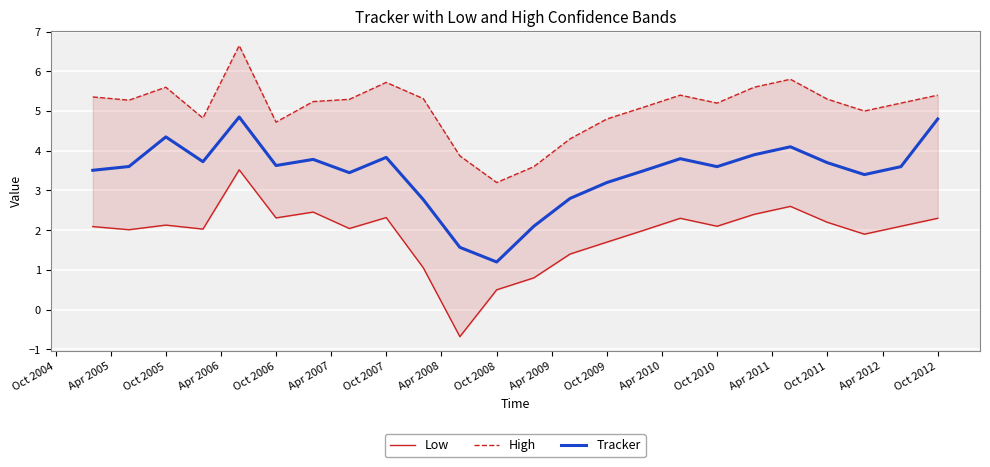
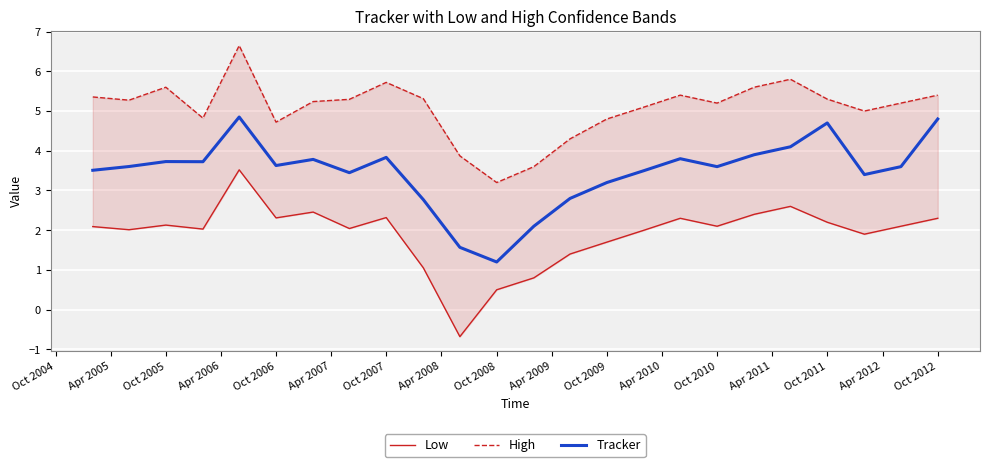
Tracker, Oct 2005: 4.3 -> 3.7
Tracker, Oct 2011: 3.7 -> 4.7
